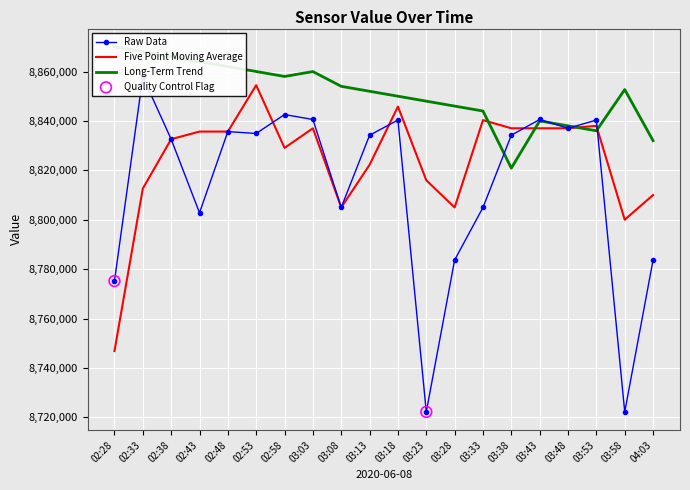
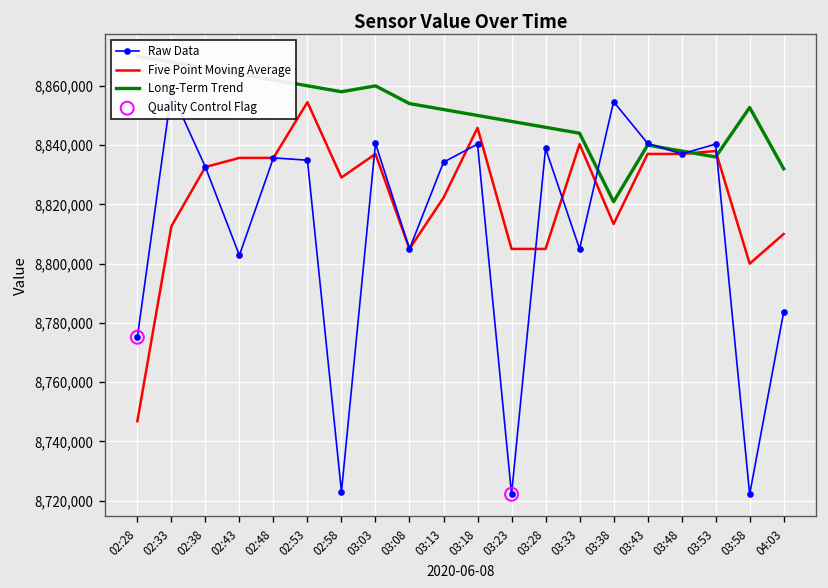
Raw Data, 02:58: 8,843,000 -> 8,723,000
Five Point Moving Average, 03:23: 8,816,000 -> 8,805,000
Raw Data, 03:28: 8,784,000 -> 8,839,000
Raw Data, 03:38: 8,834,000 -> 8,855,000
Five Point Moving Average, 03:38: 8,837,000 -> 8,813,000
